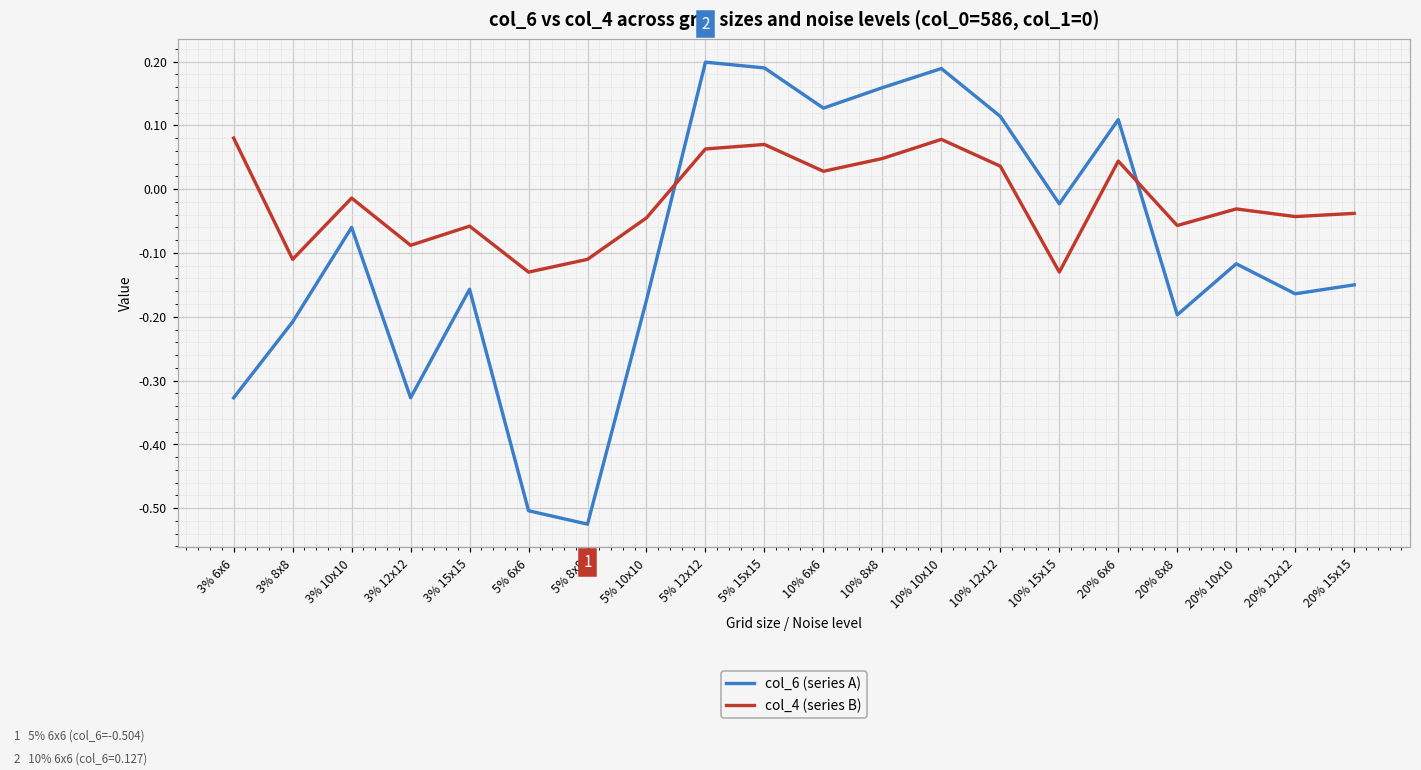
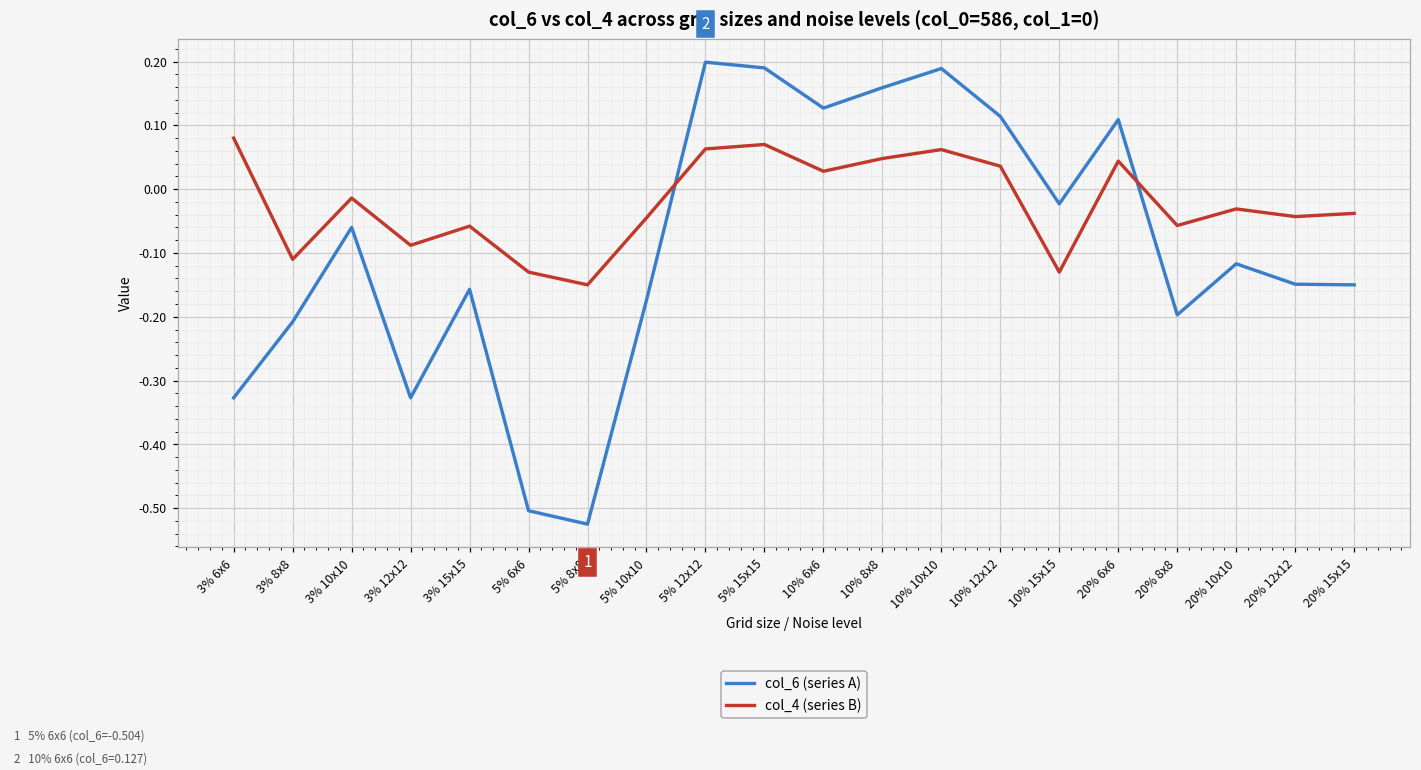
col_4 (series B), 5% 8x8: -0.11 -> -0.15
col_4 (series B), 10% 10x10: 0.08 -> 0.06
col_6 (series A), 20% 12x12: -0.16 -> -0.15
